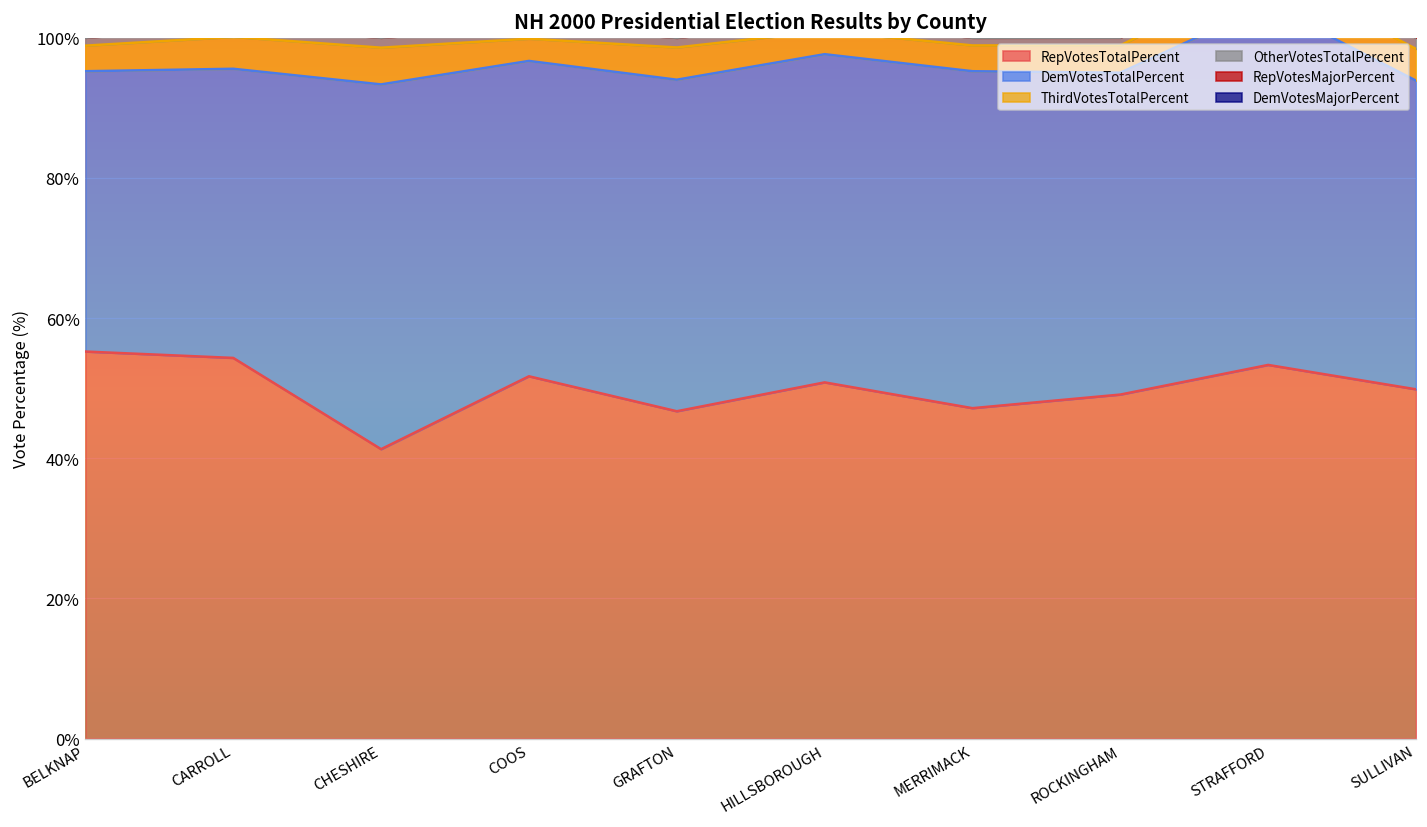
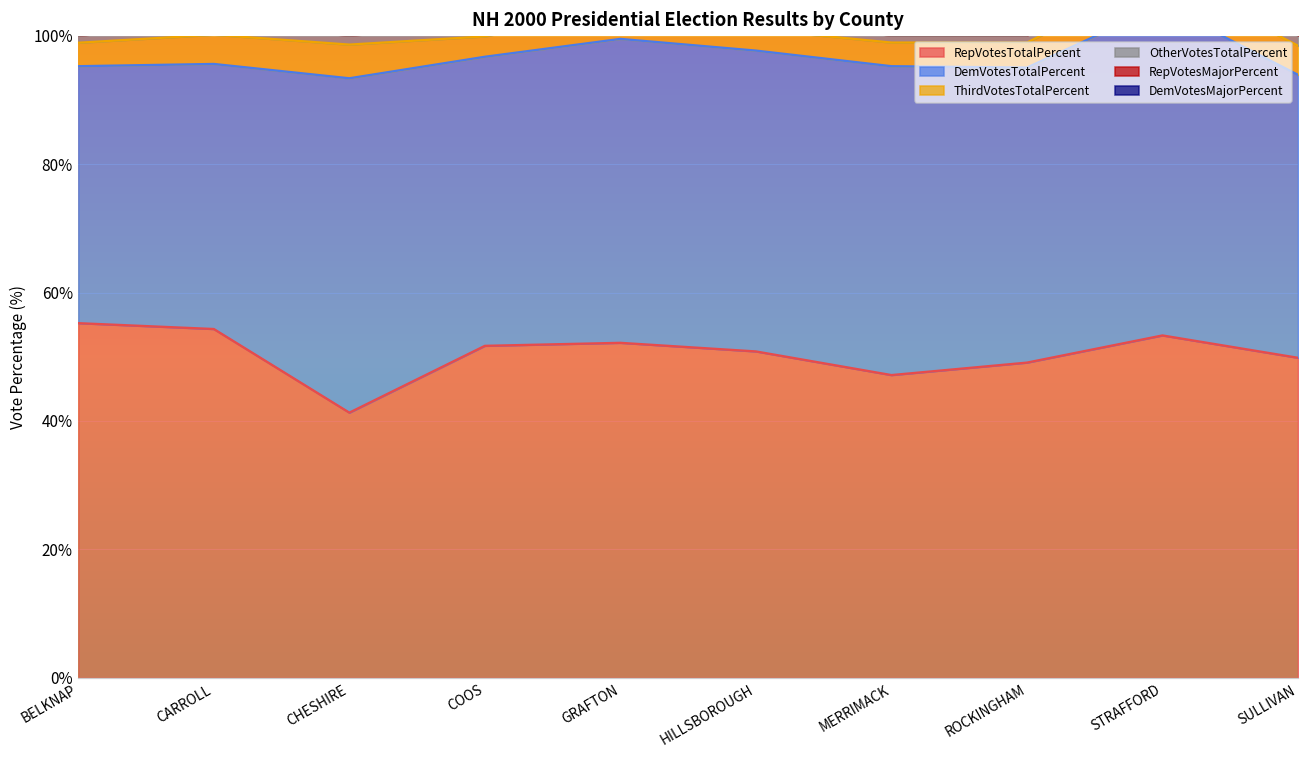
RepVotesTotalPercent, GRAFTON: 47% -> 52%
